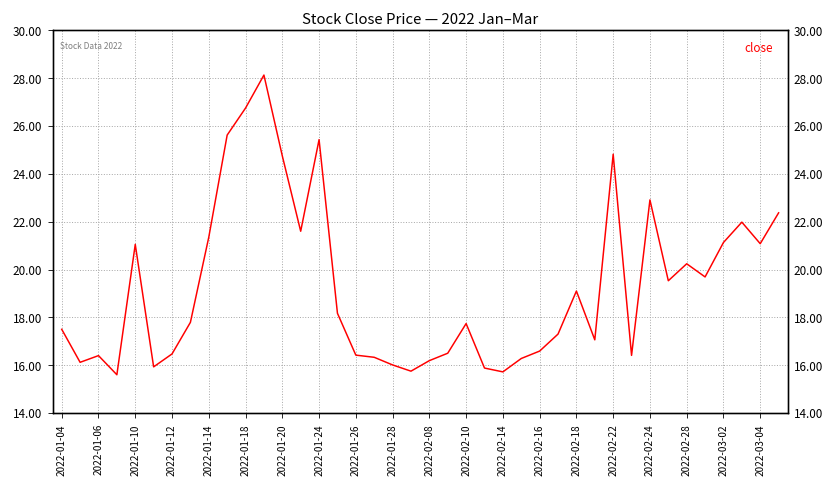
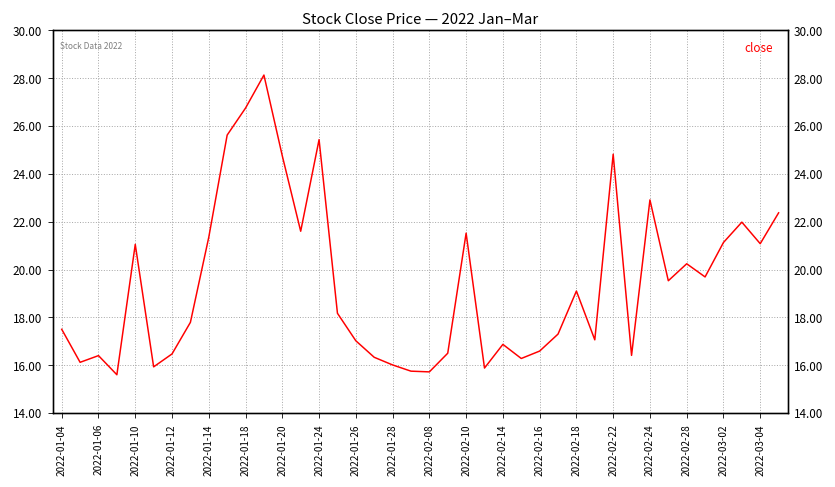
2022-01-26: 16.4 -> 17.0
2022-02-08: 16.2 -> 15.7
2022-02-10: 17.7 -> 21.5
2022-02-14: 15.7 -> 16.9
